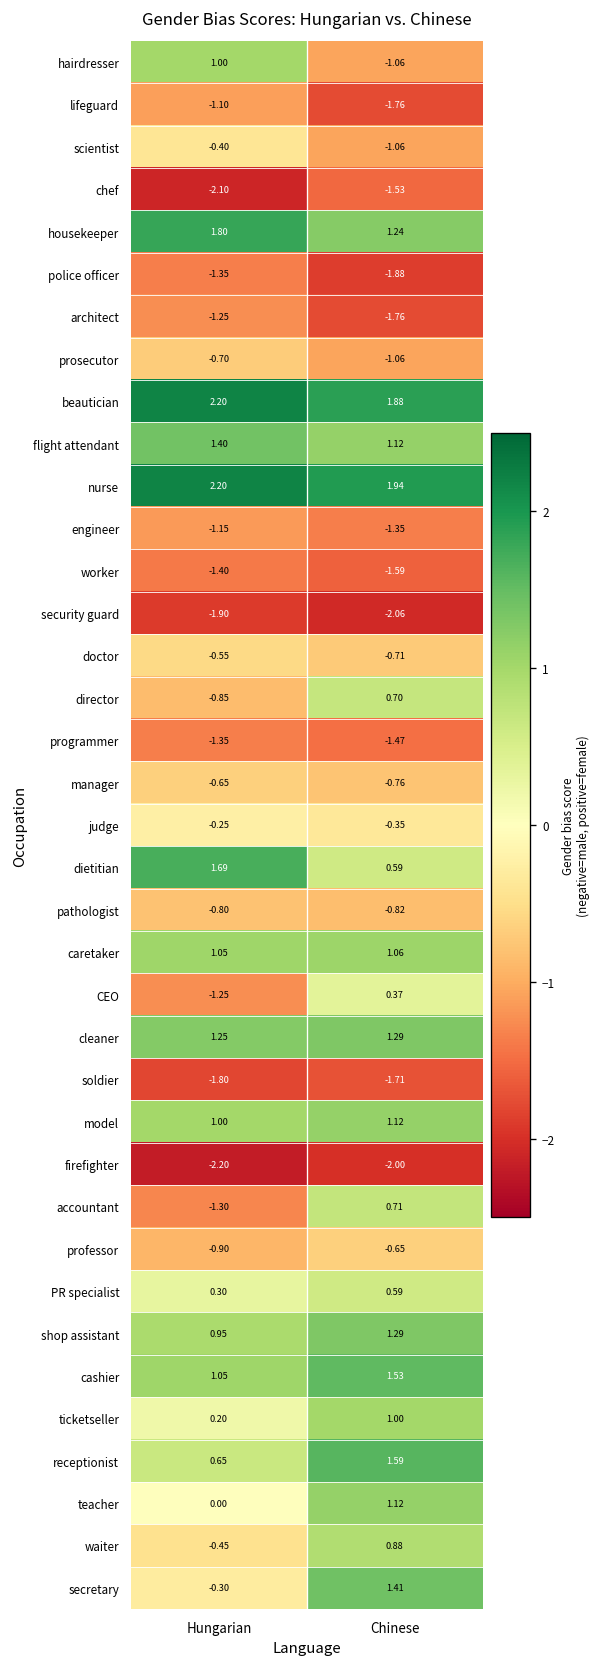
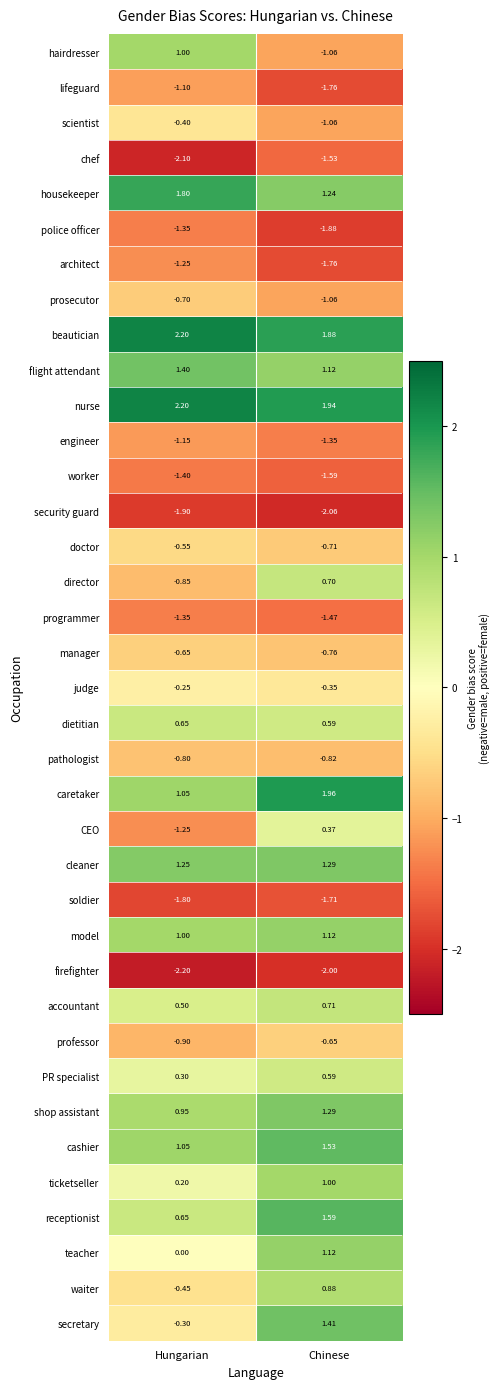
dietitian, Hungarian: 1.69 -> 0.65
caretaker, Chinese: 1.06 -> 1.96
accountant, Hungarian: -1.30 -> 0.50
